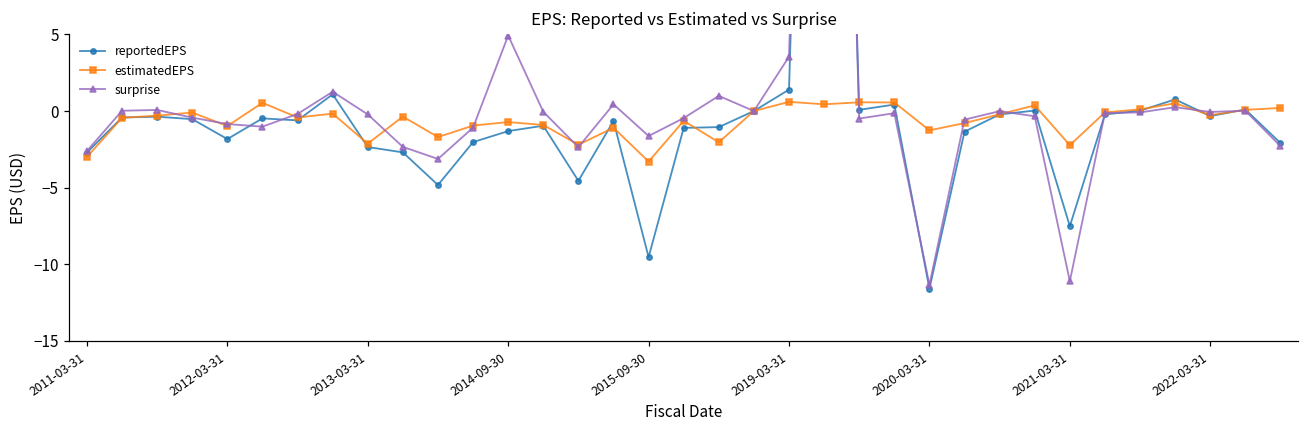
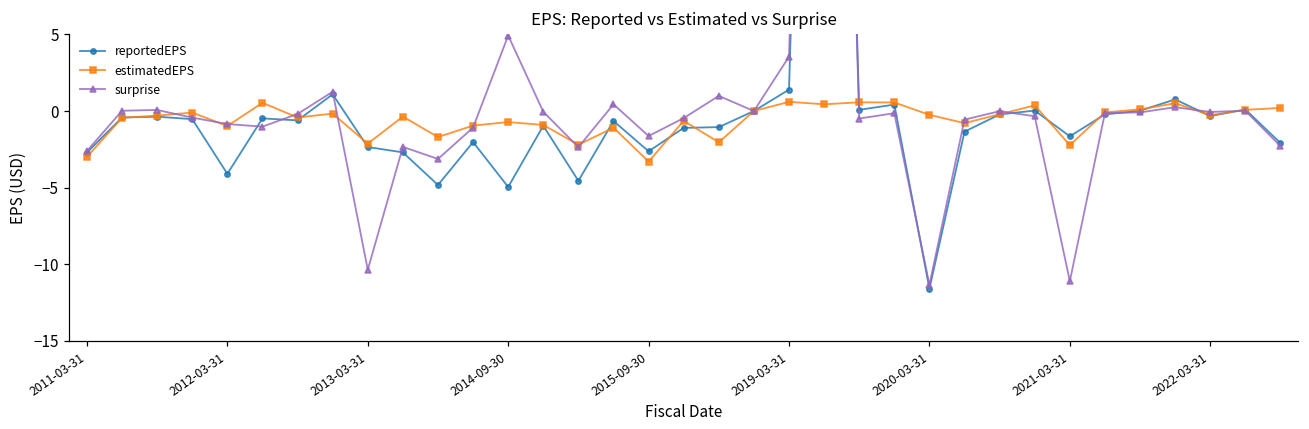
reportedEPS, 2012-03-31: -1.8 -> -4.1
surprise, 2013-03-31: -0.2 -> -10.4
reportedEPS, 2014-09-30: -1.3 -> -5.0
reportedEPS, 2015-09-30: -9.5 -> -2.6
estimatedEPS, 2020-03-31: -1.3 -> -0.3
reportedEPS, 2021-03-31: -7.5 -> -1.7
